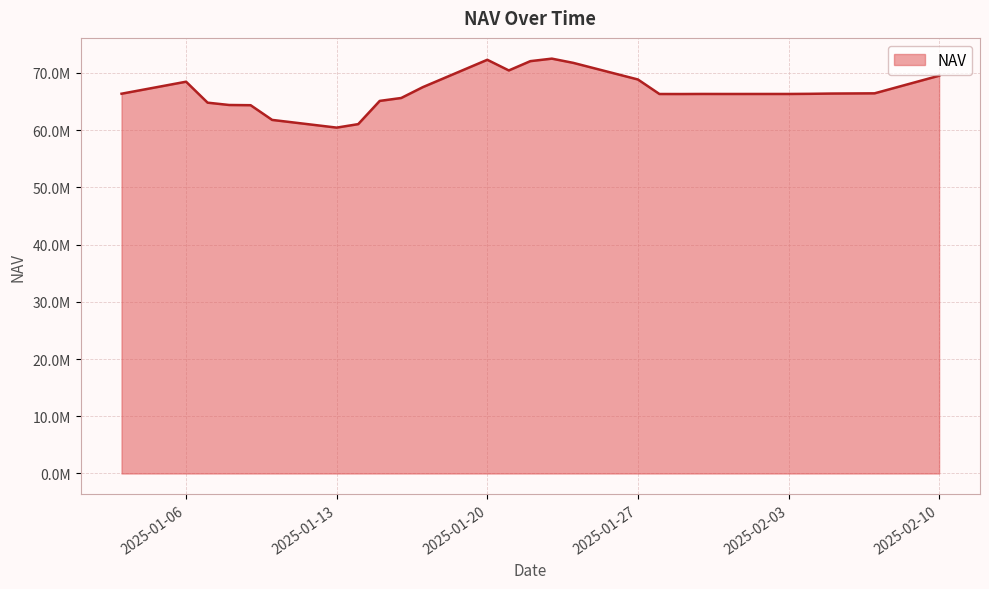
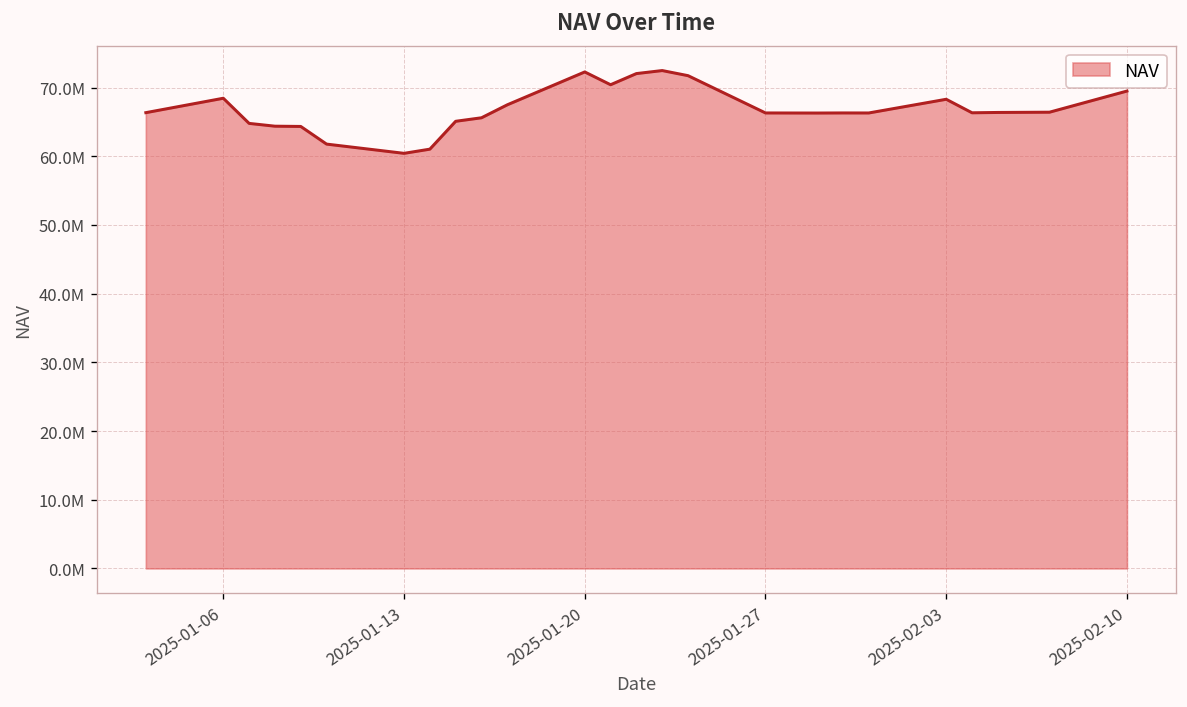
2025-01-27: 69000000 -> 66000000
2025-02-03: 66000000 -> 68000000
